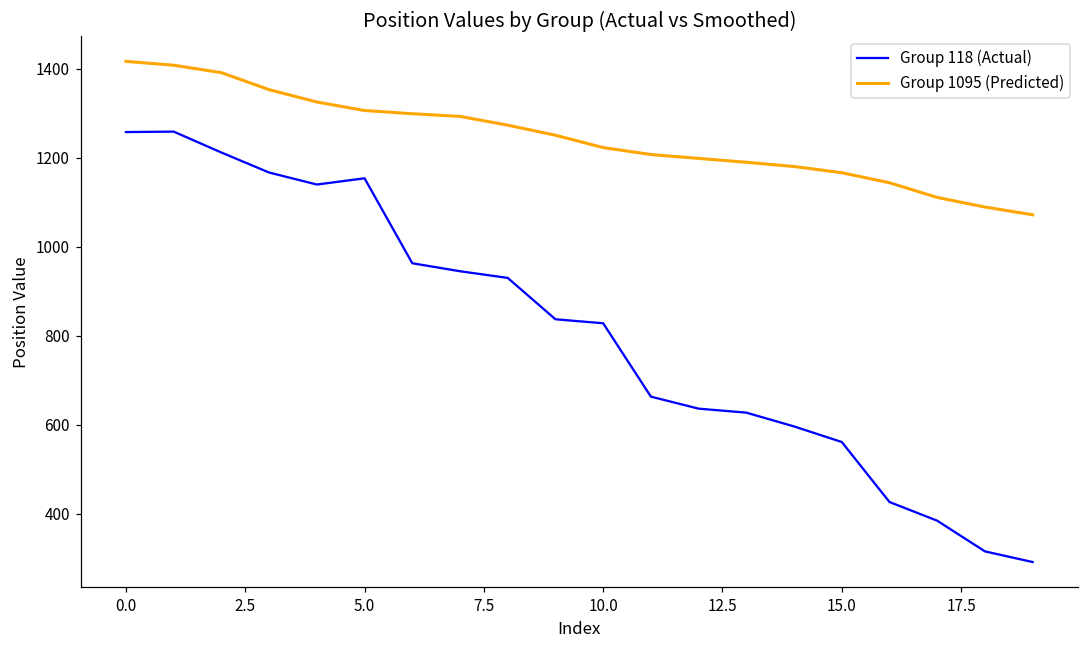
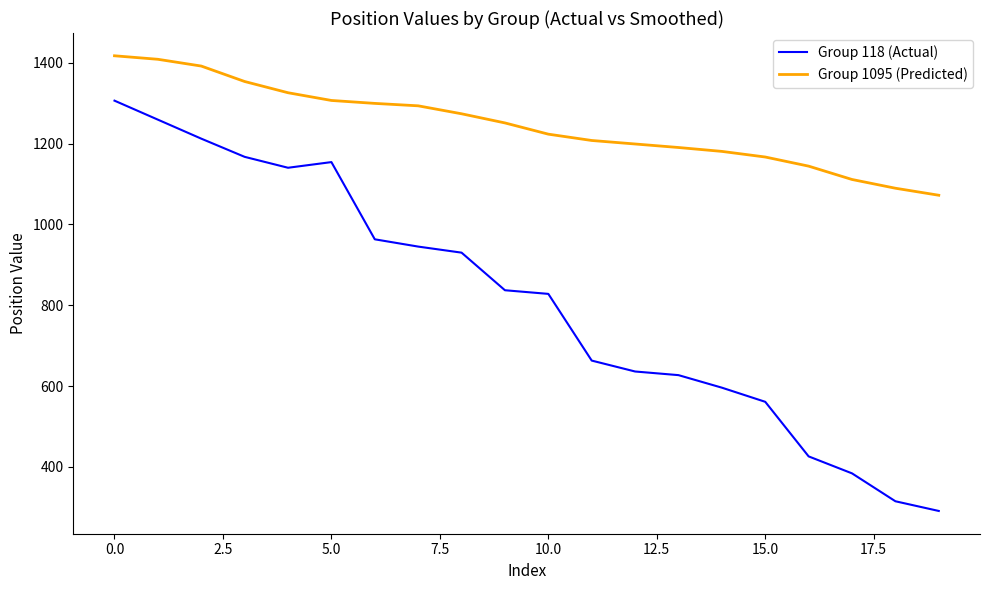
Group 118 (Actual), 0.0: 1260 -> 1310
